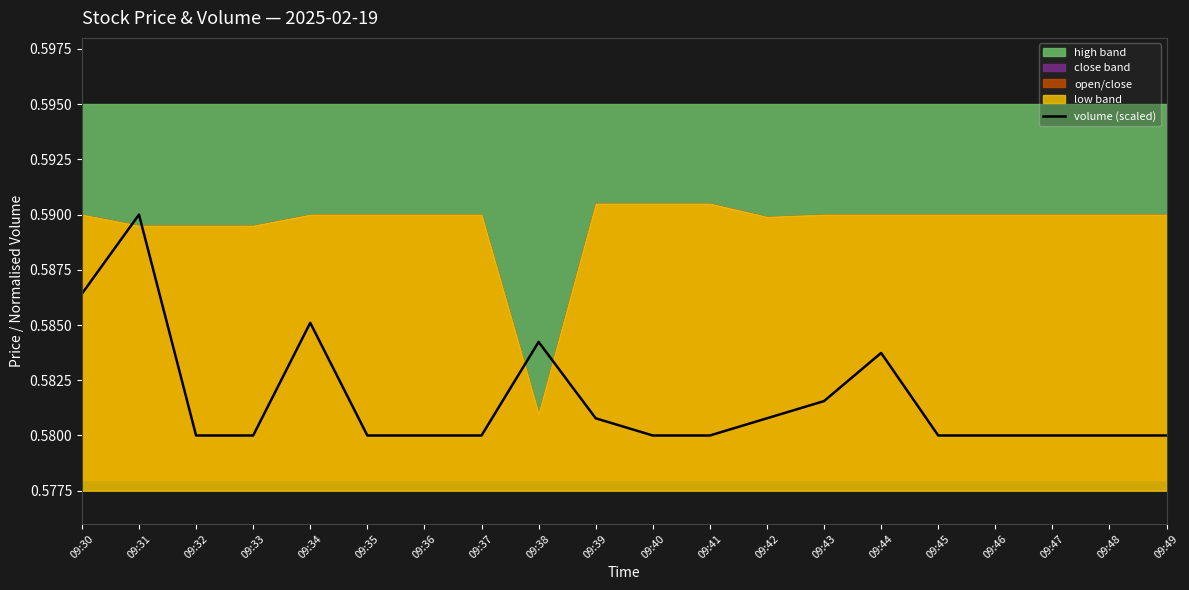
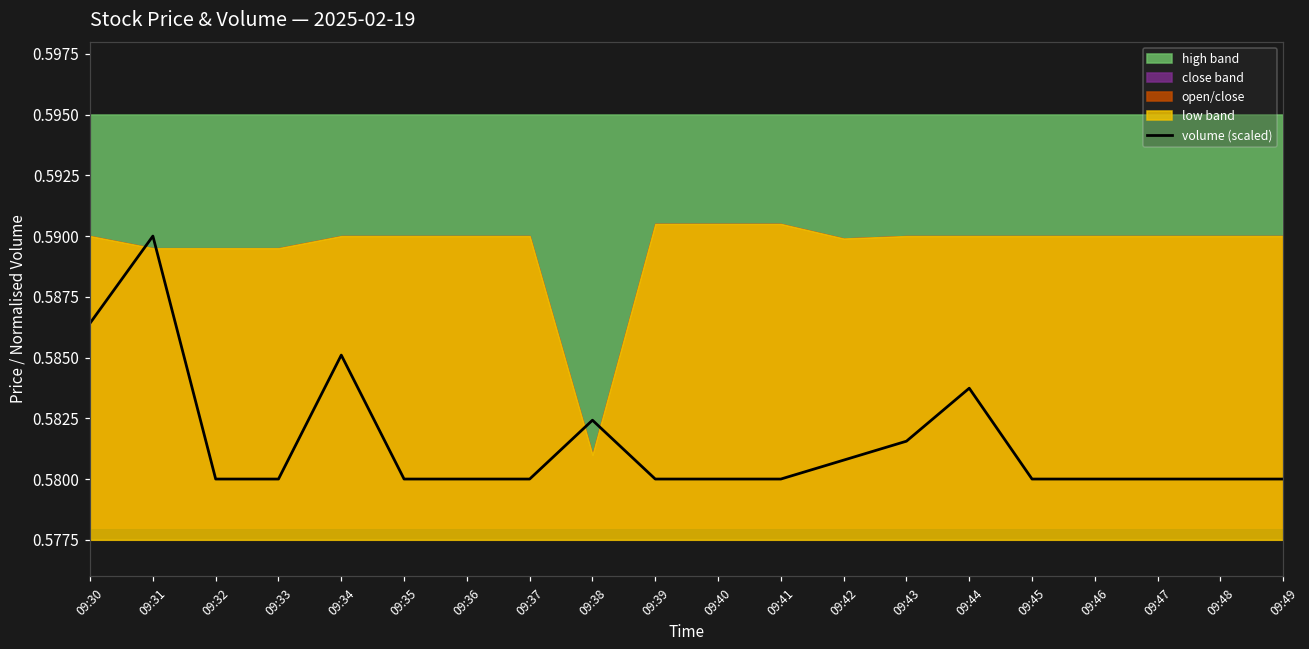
volume (scaled), 09:38: 0.5842 -> 0.5824
volume (scaled), 09:39: 0.5808 -> 0.5800
